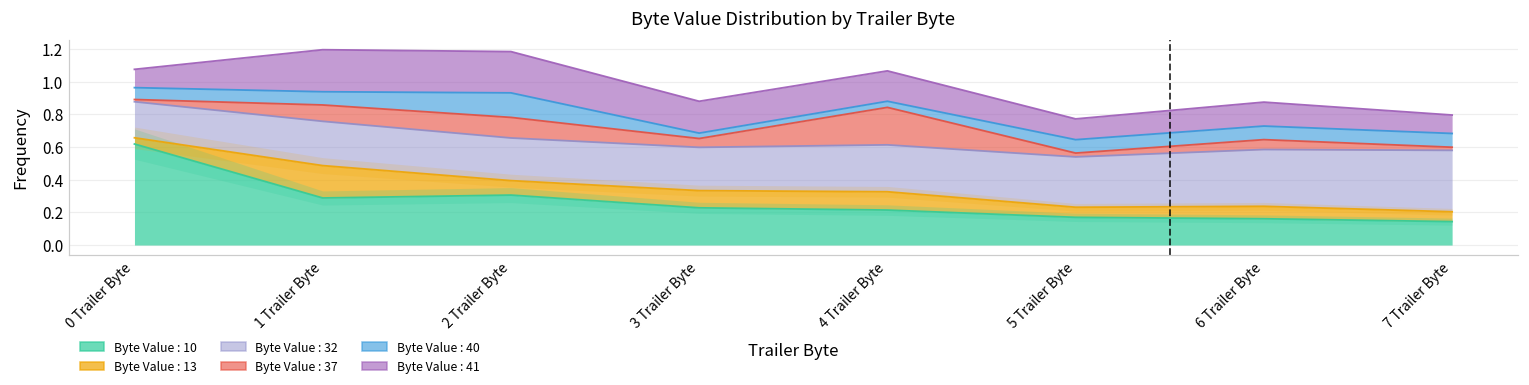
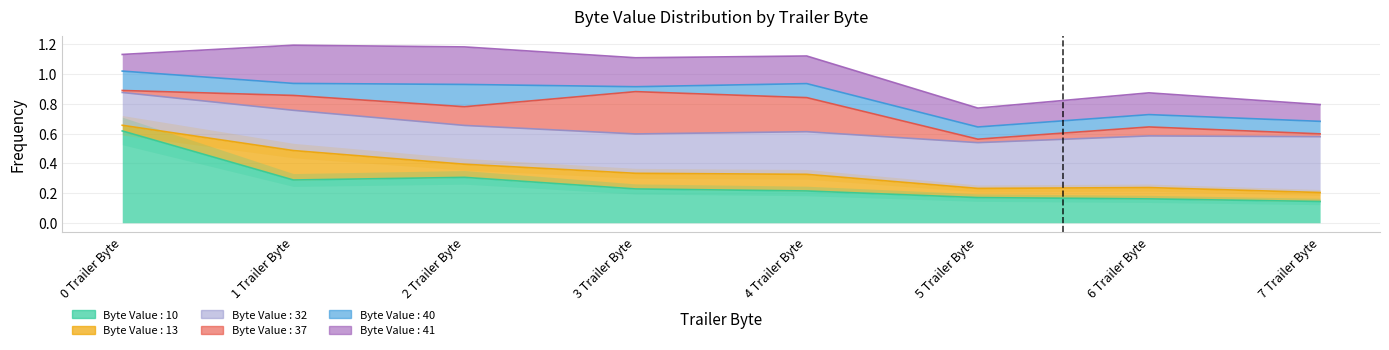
Byte Value : 40, 0 Trailer Byte: 0.07 -> 0.13
Byte Value : 37, 3 Trailer Byte: 0.05 -> 0.28
Byte Value : 40, 4 Trailer Byte: 0.04 -> 0.09
